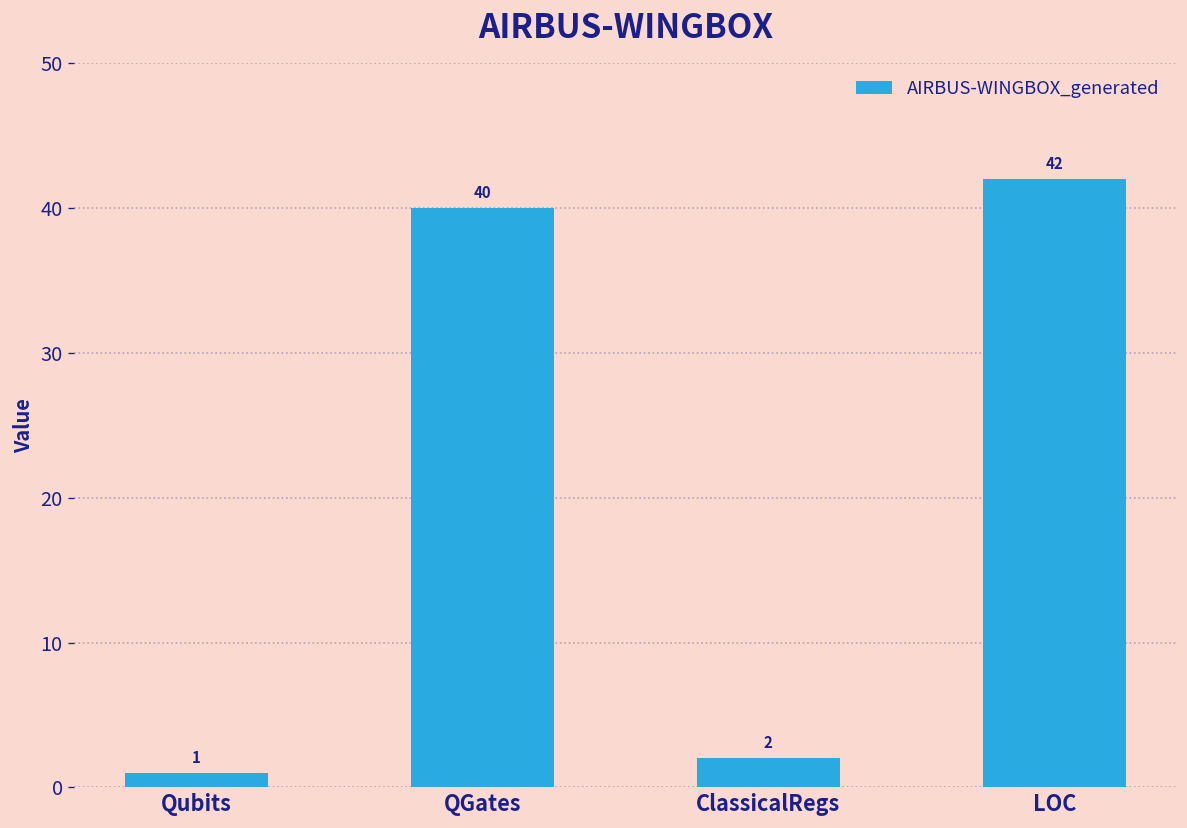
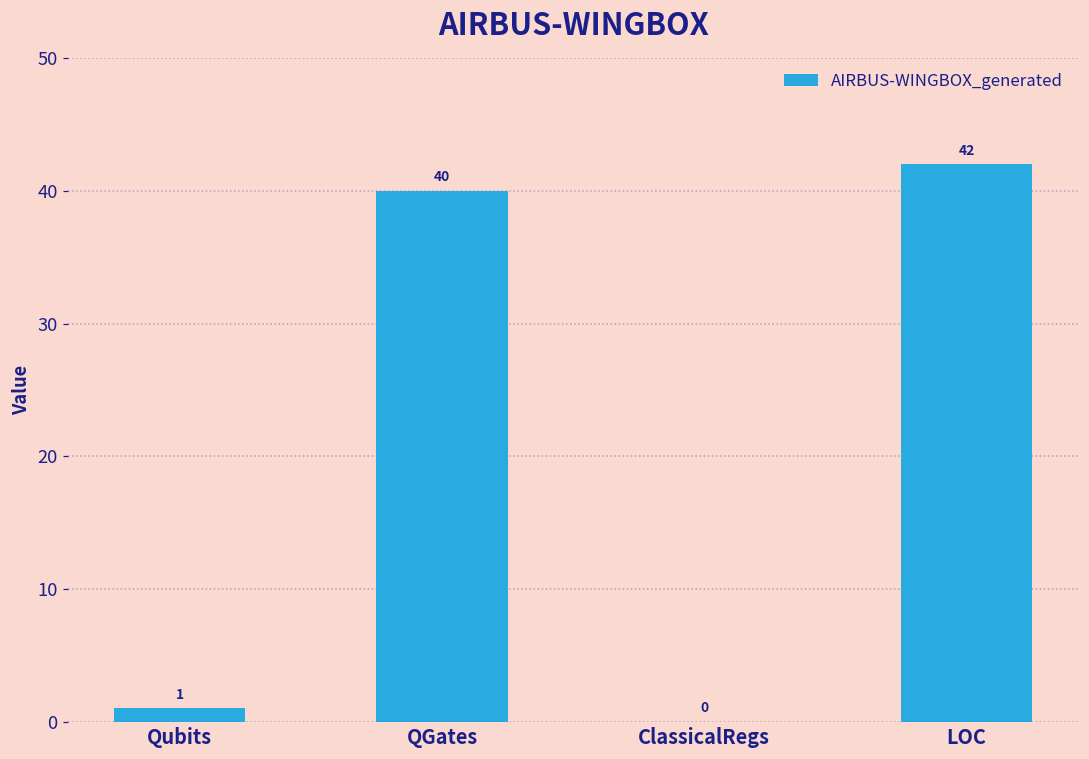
ClassicalRegs: 2 -> 0
